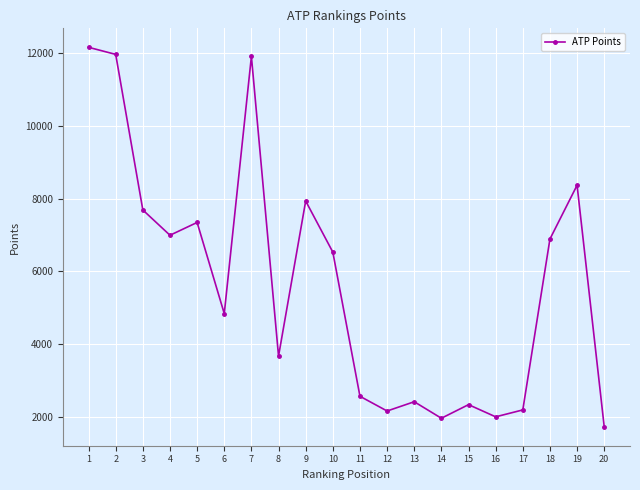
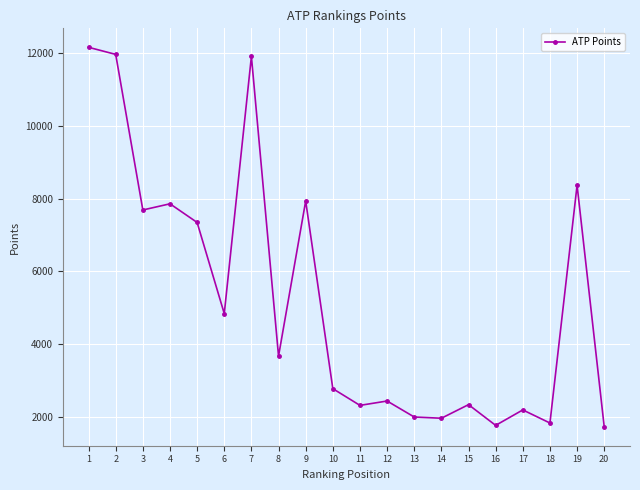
4: 7000 -> 7900
10: 6500 -> 2800
11: 2600 -> 2300
12: 2200 -> 2400
13: 2400 -> 2000
16: 2000 -> 1800
18: 6900 -> 1800
